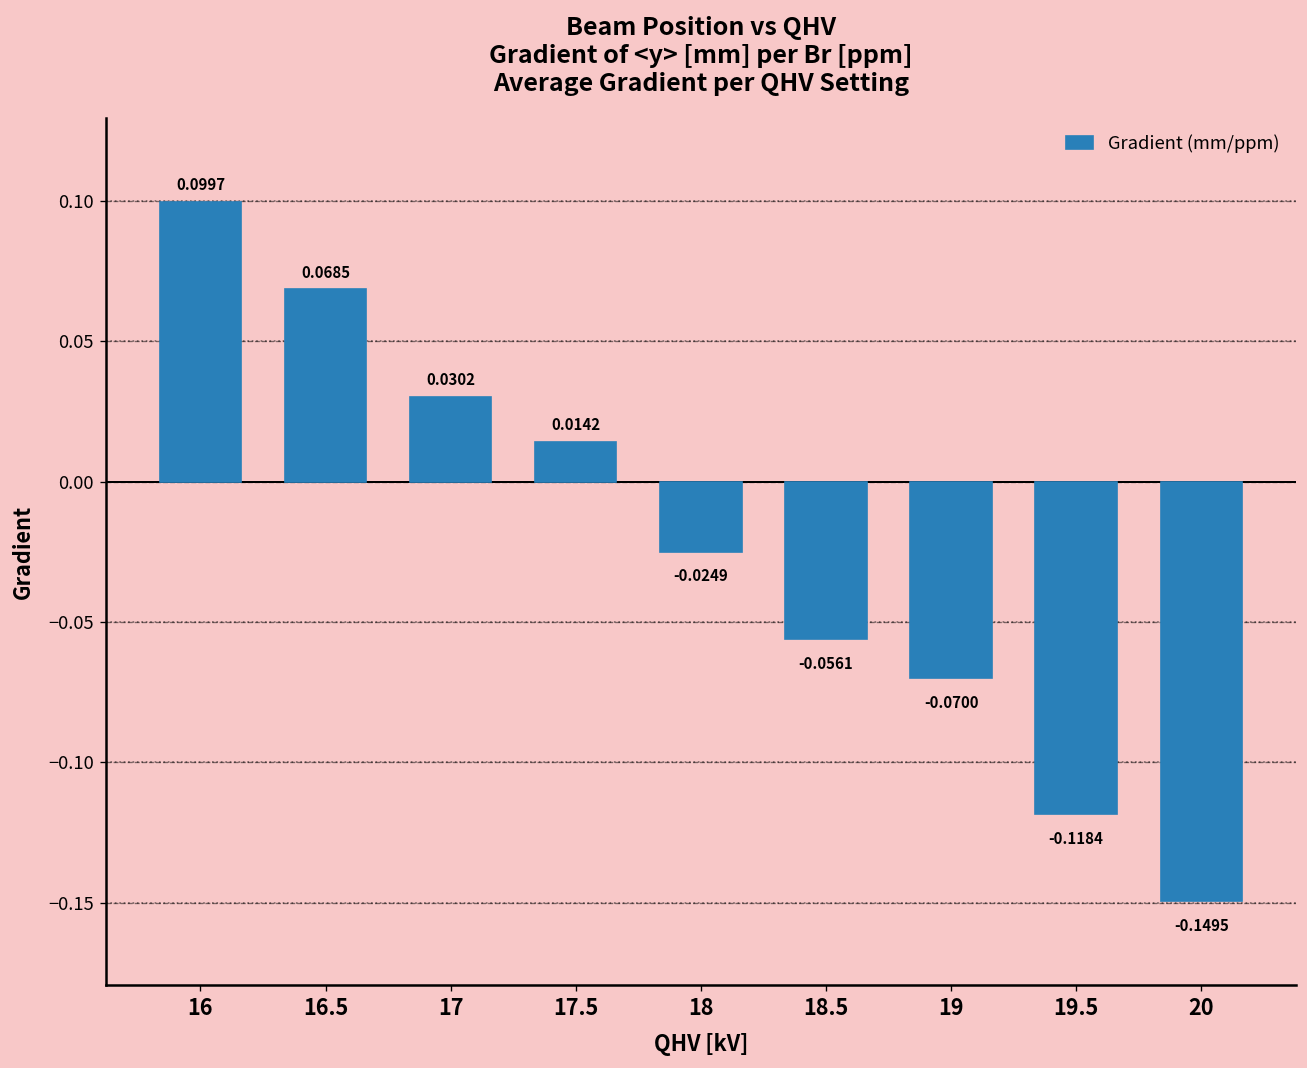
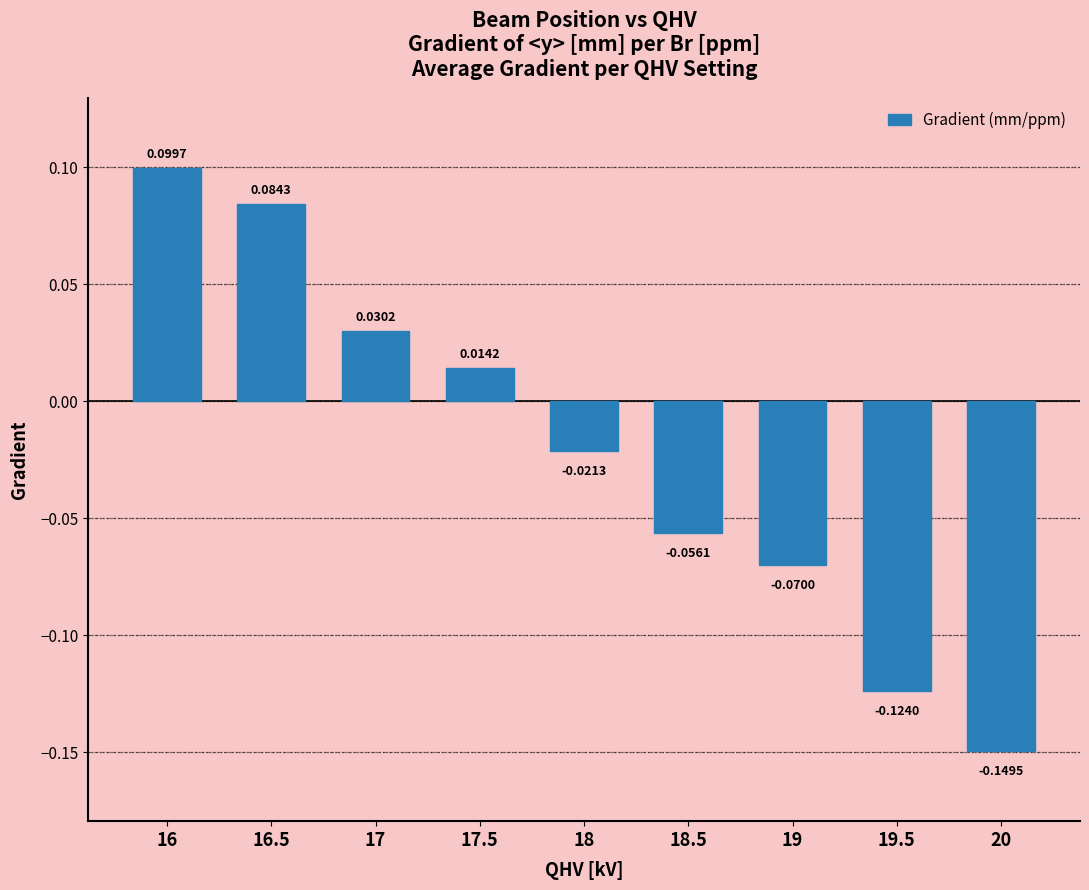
16.5: 0.0685 -> 0.0843
18: -0.0249 -> -0.0213
19.5: -0.1184 -> -0.1240
